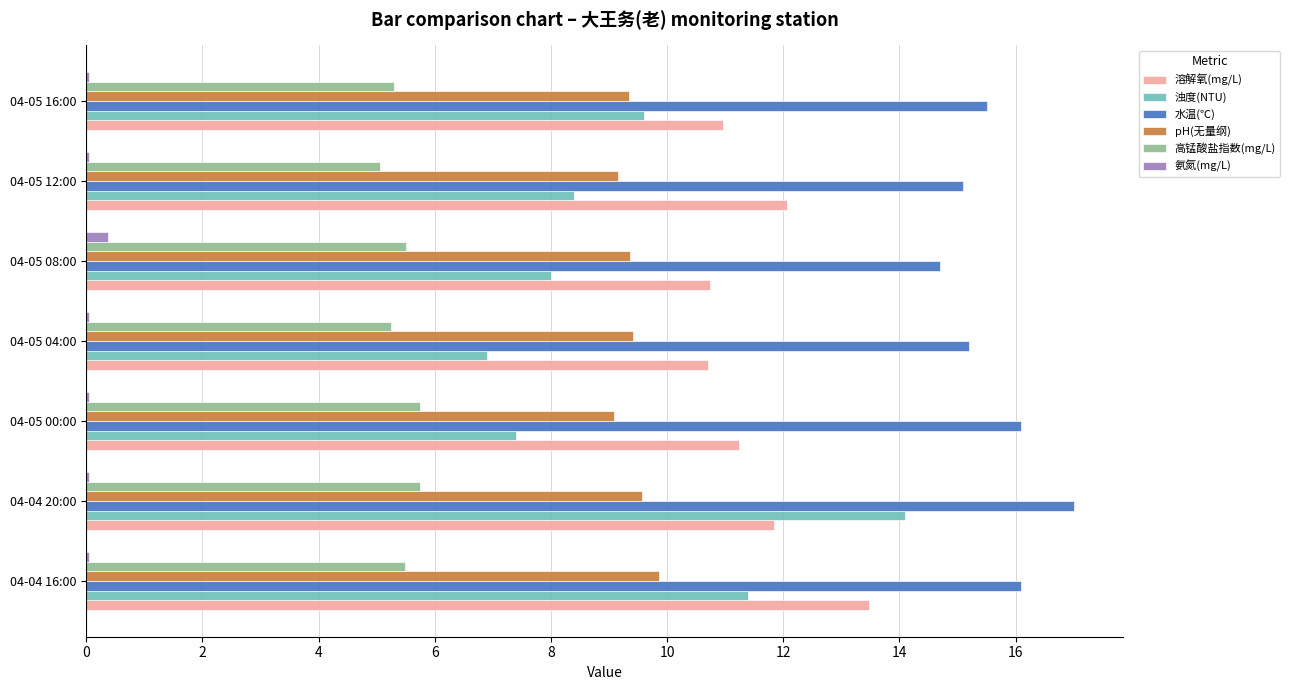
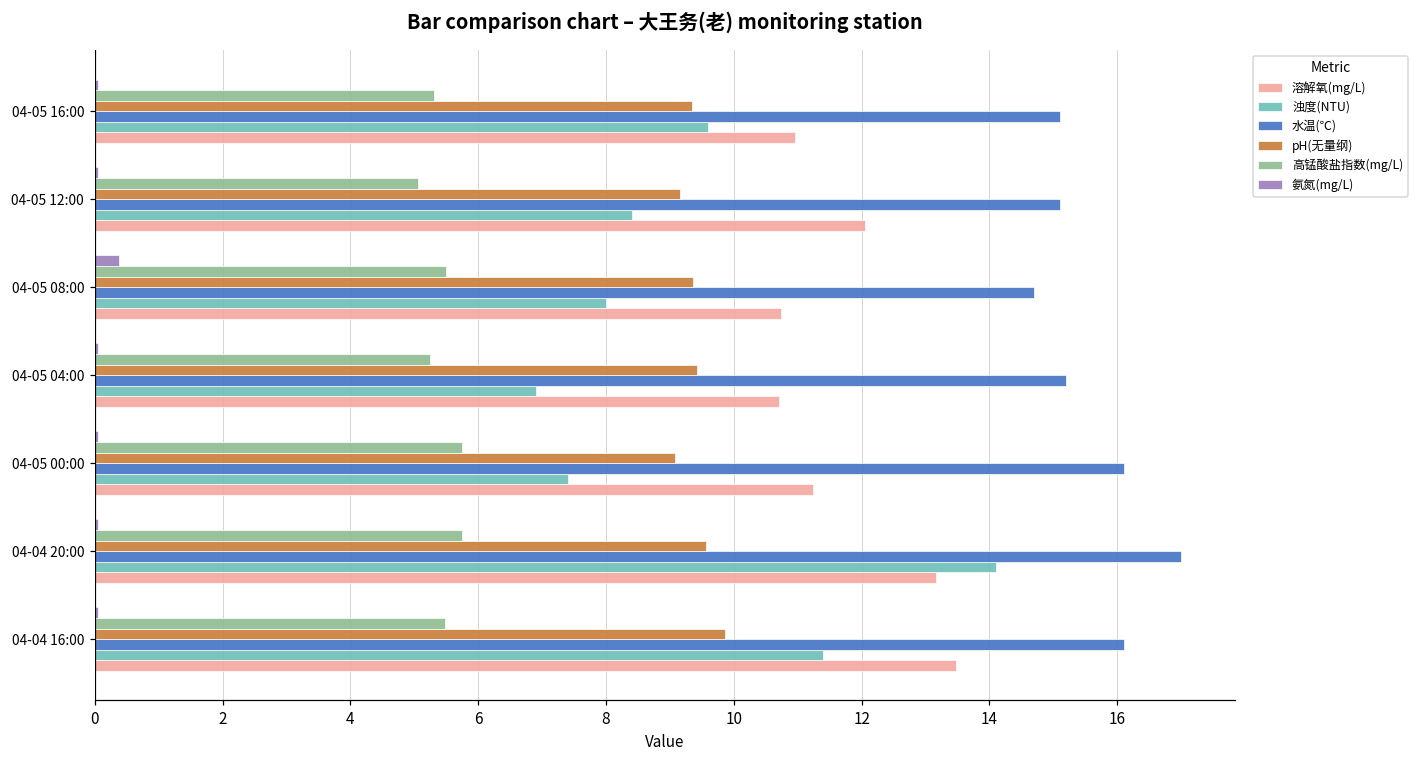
水温(℃), 04-05 16:00: 15.5 -> 15.1
溶解氧(mg/L), 04-04 20:00: 11.8 -> 13.2
